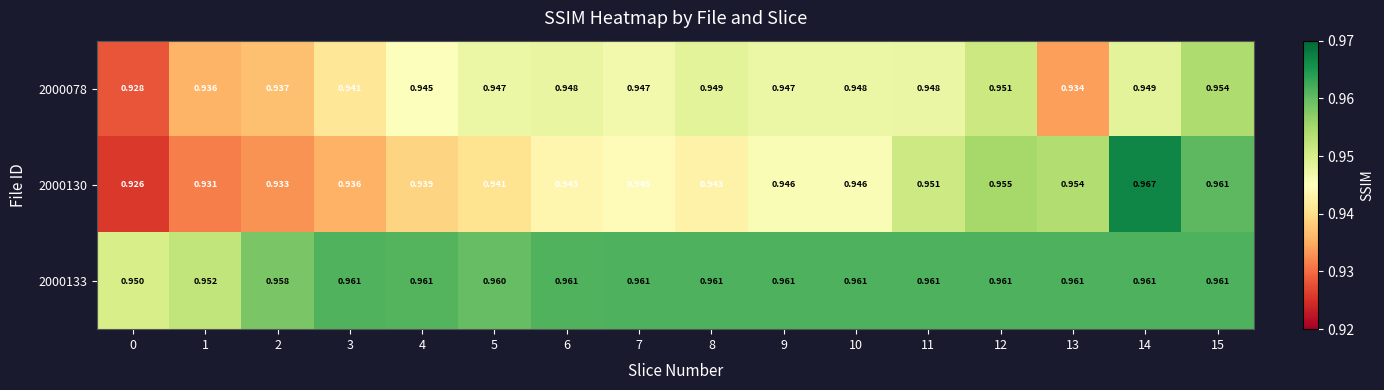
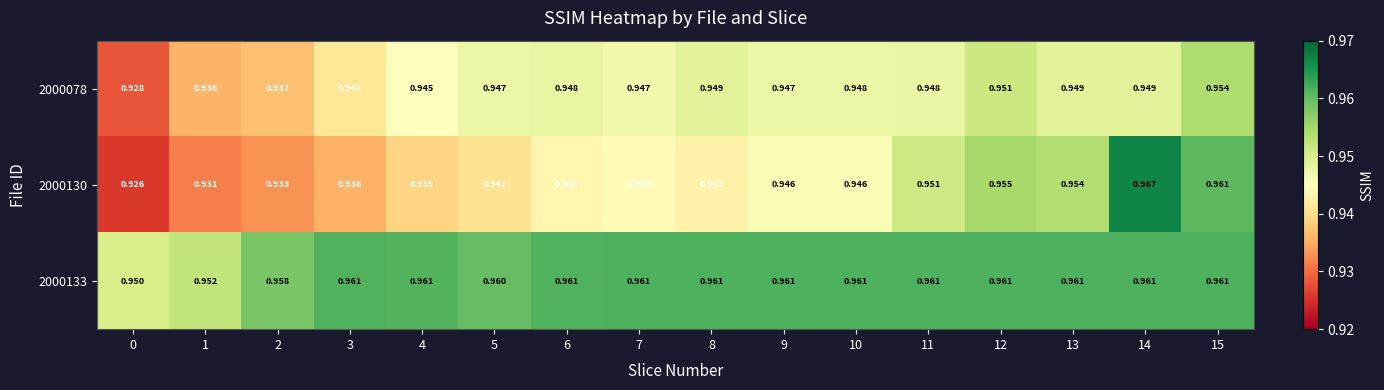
2000078, 13: 0.934 -> 0.949
